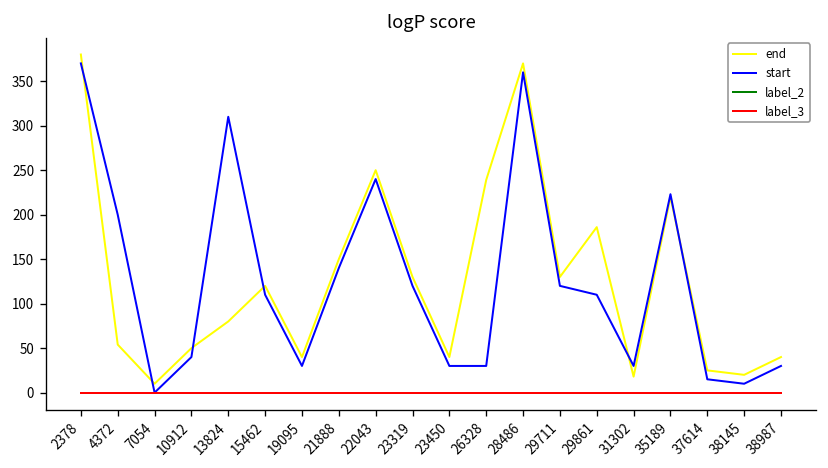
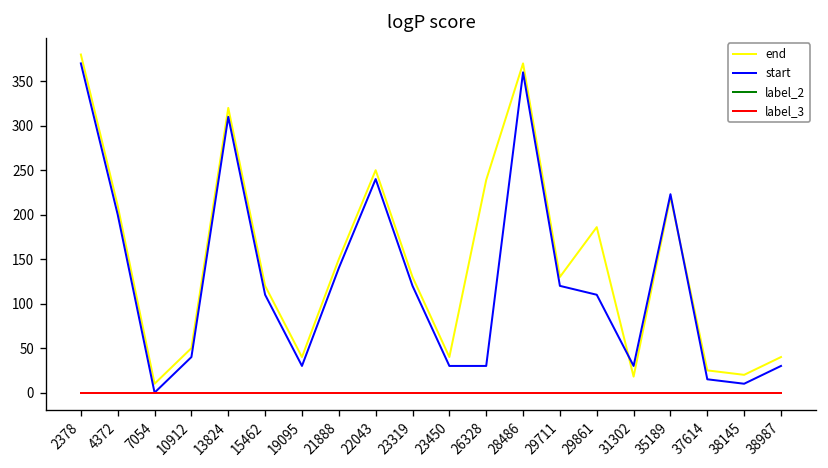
end, 4372: 50 -> 210
end, 13824: 80 -> 320
